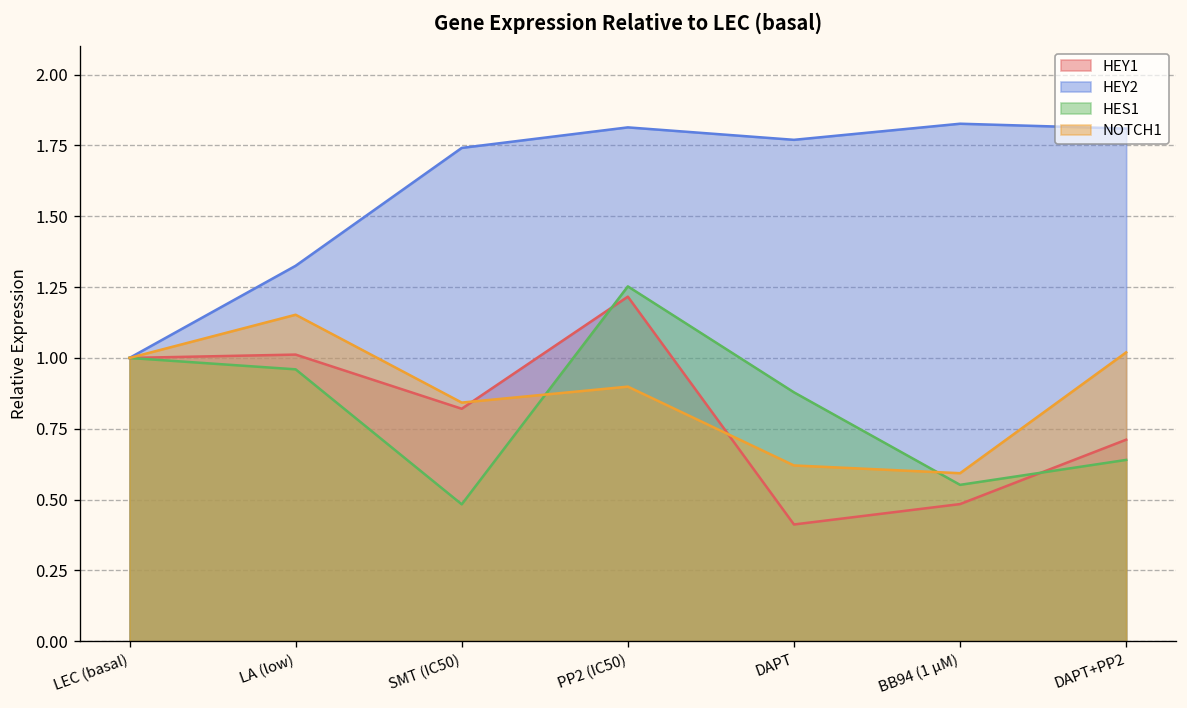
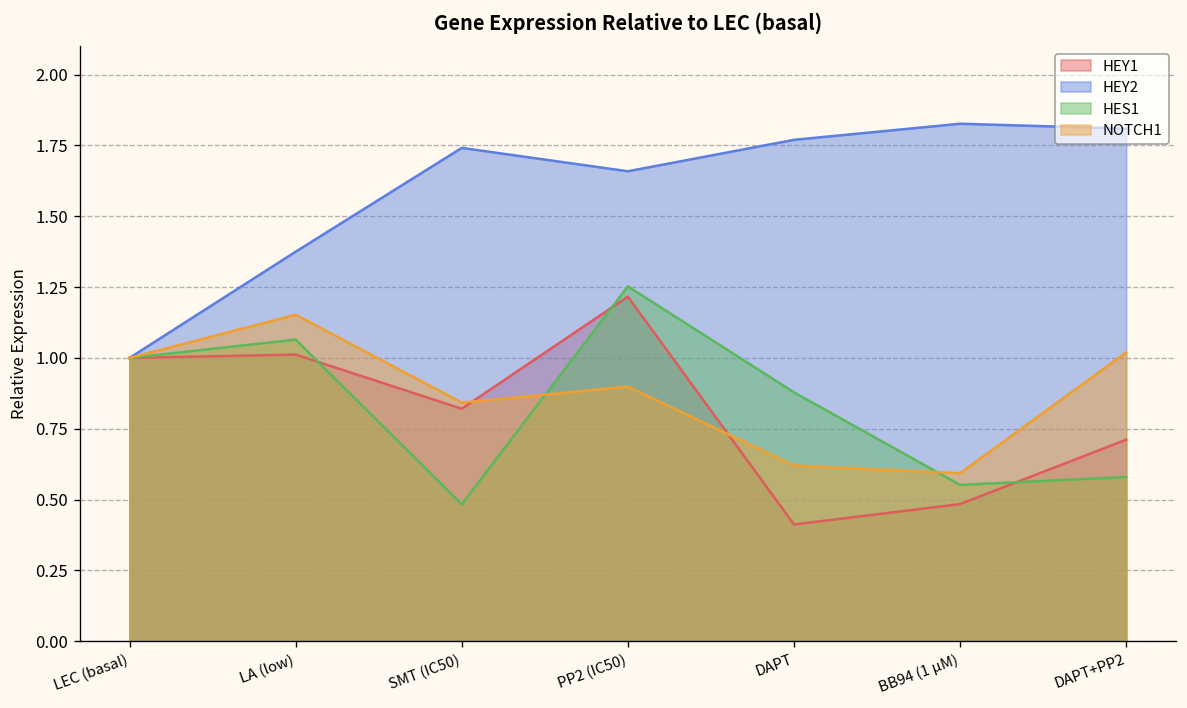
HEY2, LA (low): 1.33 -> 1.37
HES1, LA (low): 0.96 -> 1.06
HEY2, PP2 (IC50): 1.81 -> 1.66
HES1, DAPT+PP2: 0.64 -> 0.58
